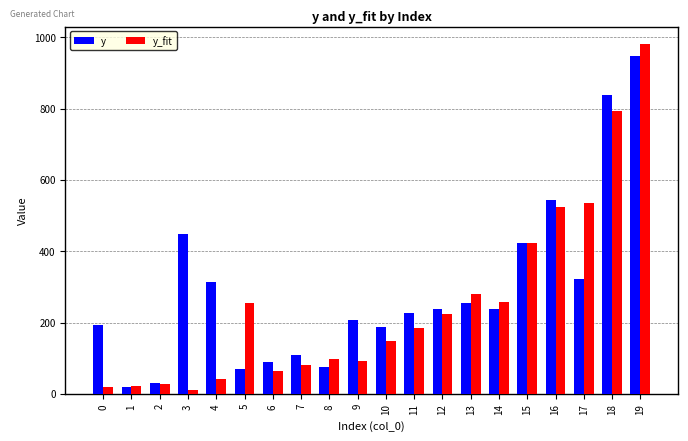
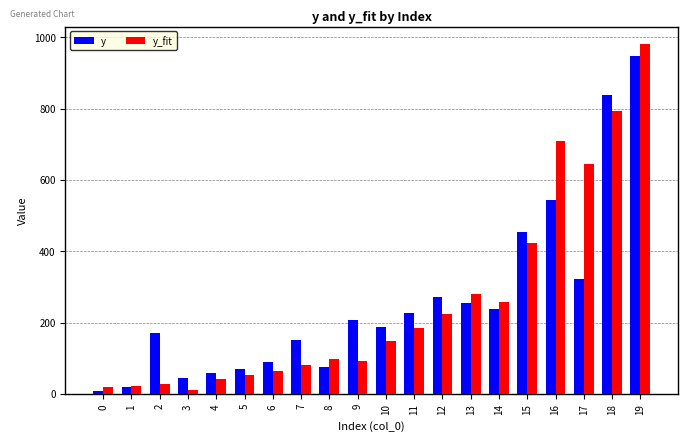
y, 0: 190 -> 10
y, 2: 30 -> 170
y, 3: 450 -> 40
y, 4: 310 -> 60
y_fit, 5: 260 -> 50
y, 7: 110 -> 150
y, 12: 240 -> 270
y, 15: 420 -> 450
y_fit, 16: 520 -> 710
y_fit, 17: 540 -> 650
